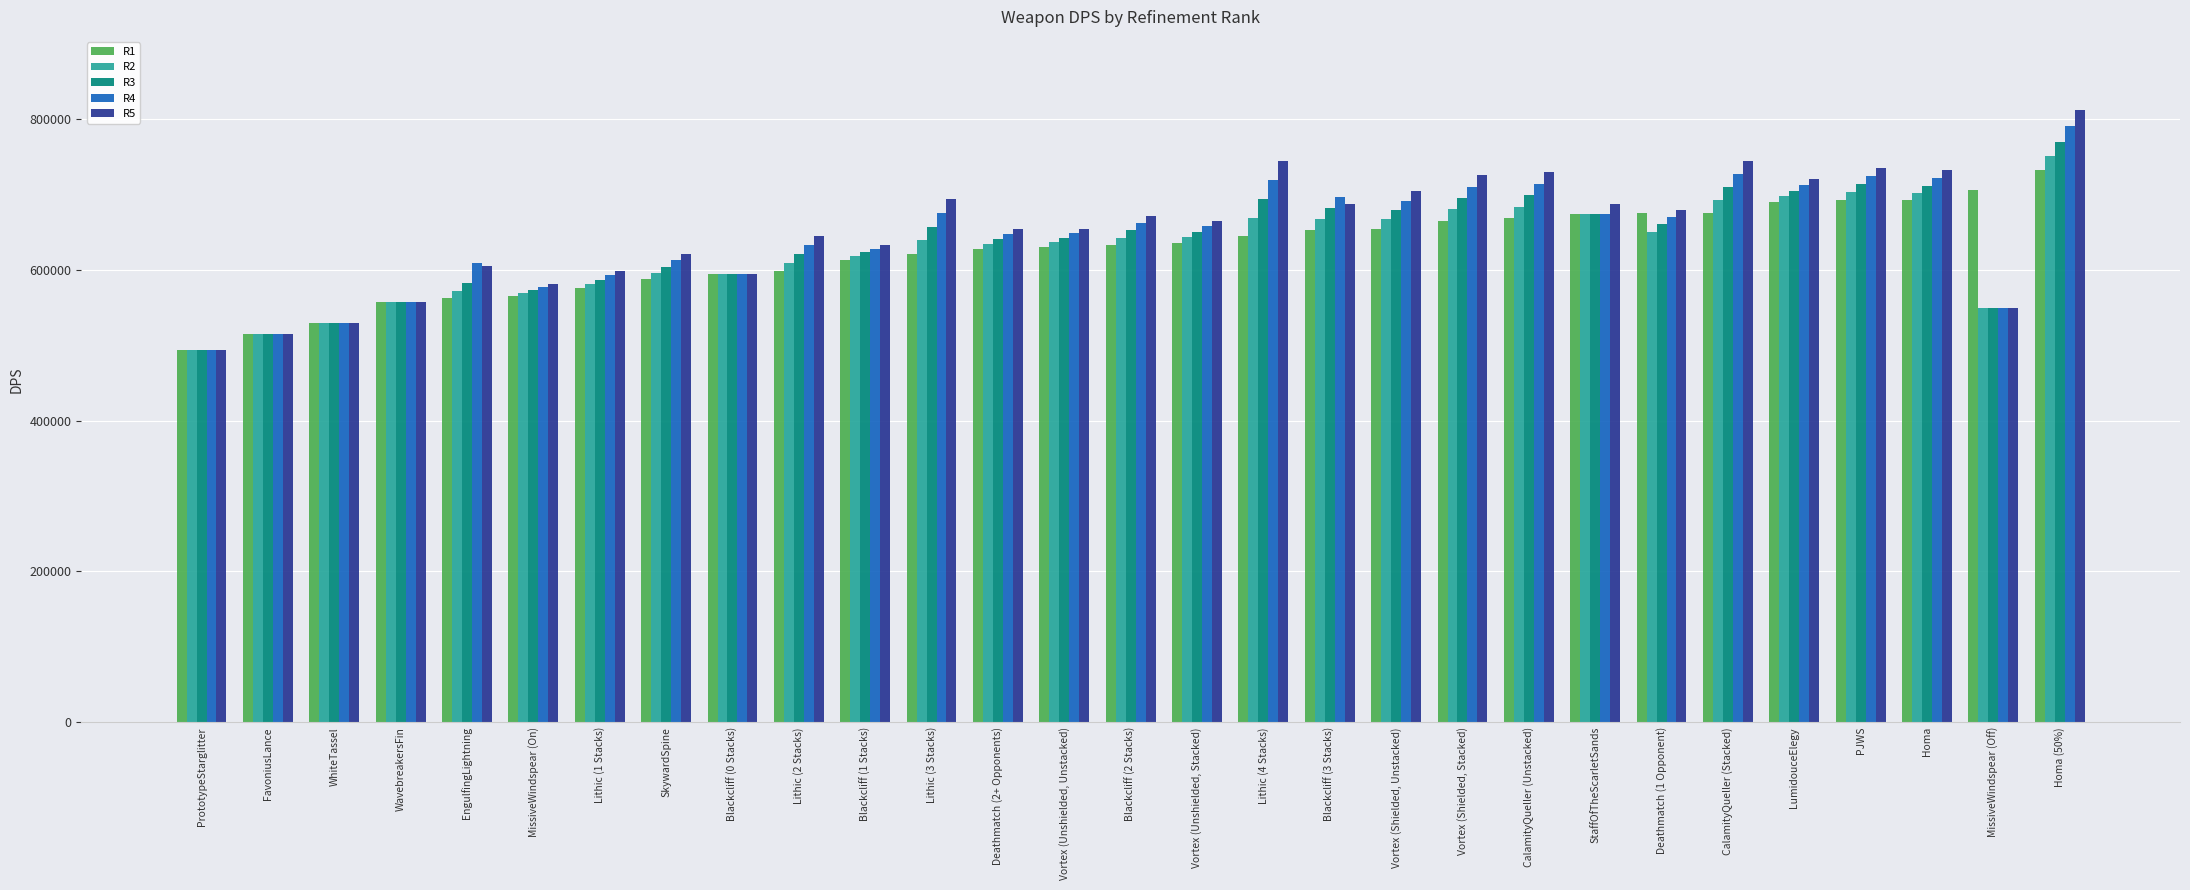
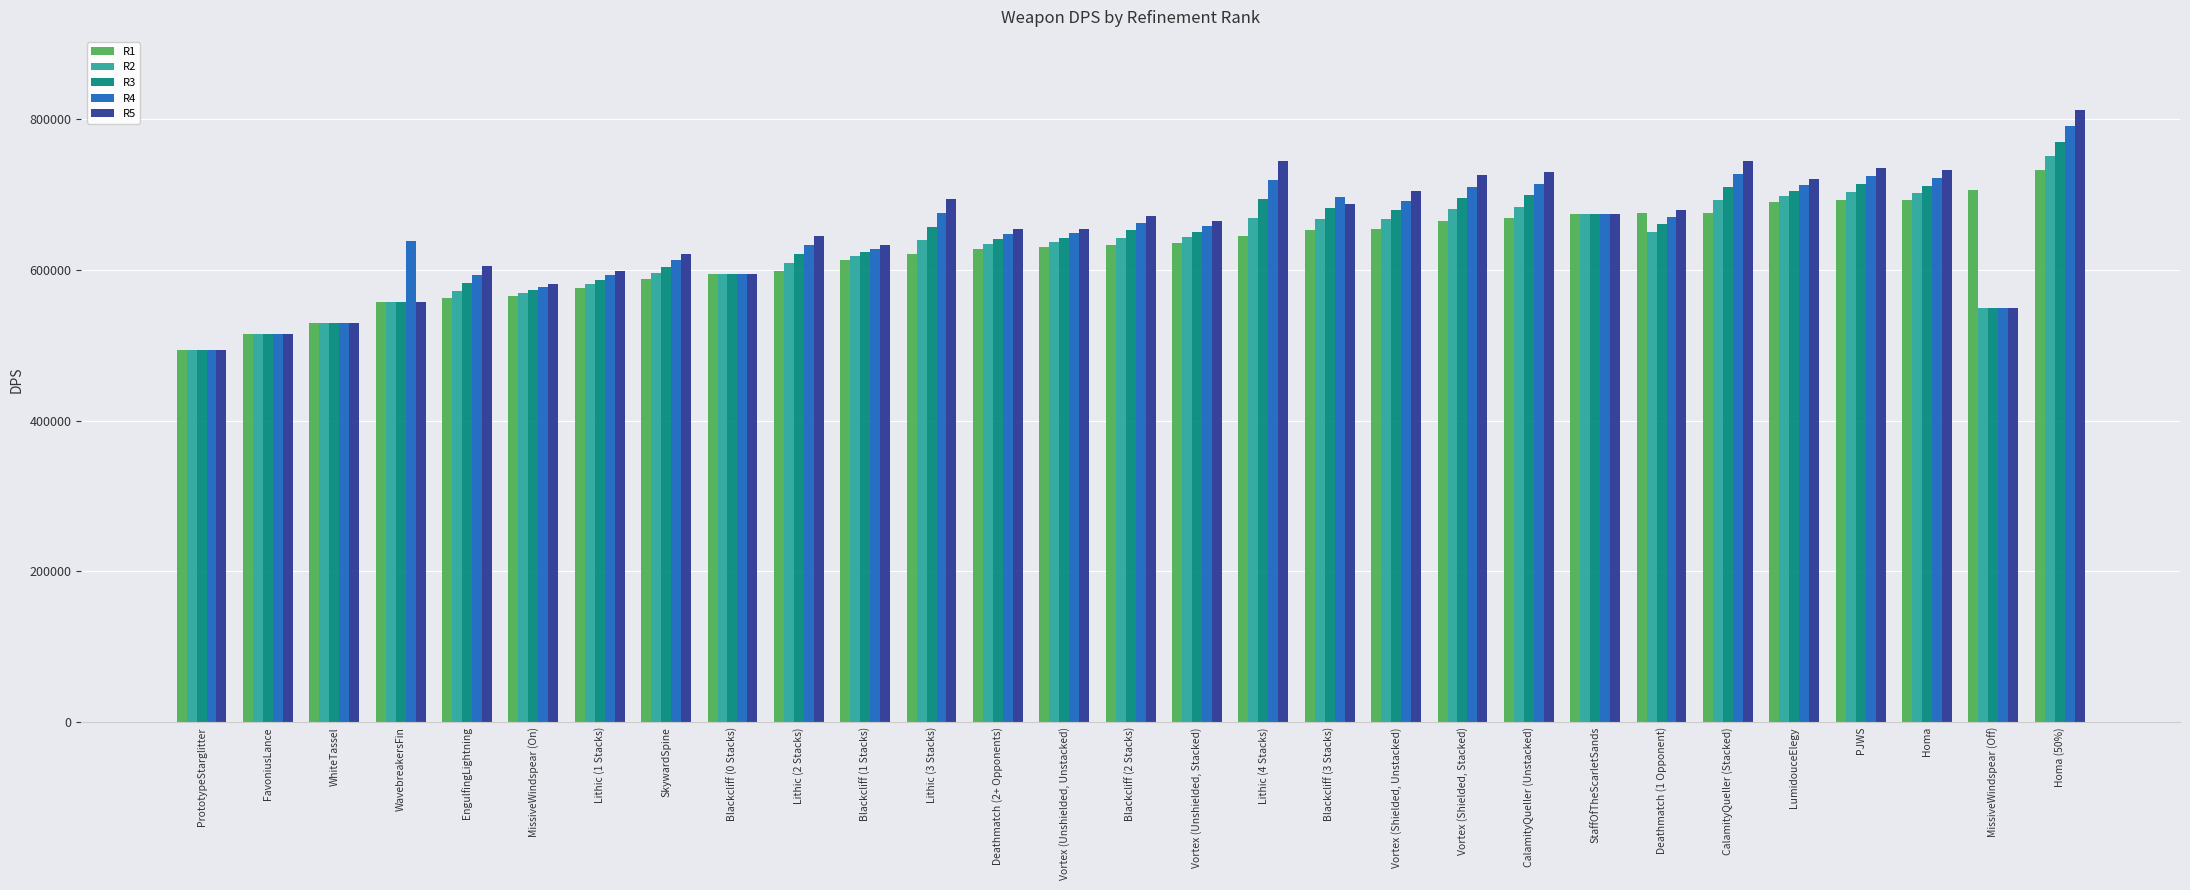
R4, WavebreakersFin: 560000 -> 640000
R4, EngulfingLightning: 610000 -> 590000
R5, StaffOfTheScarletSands: 690000 -> 670000
